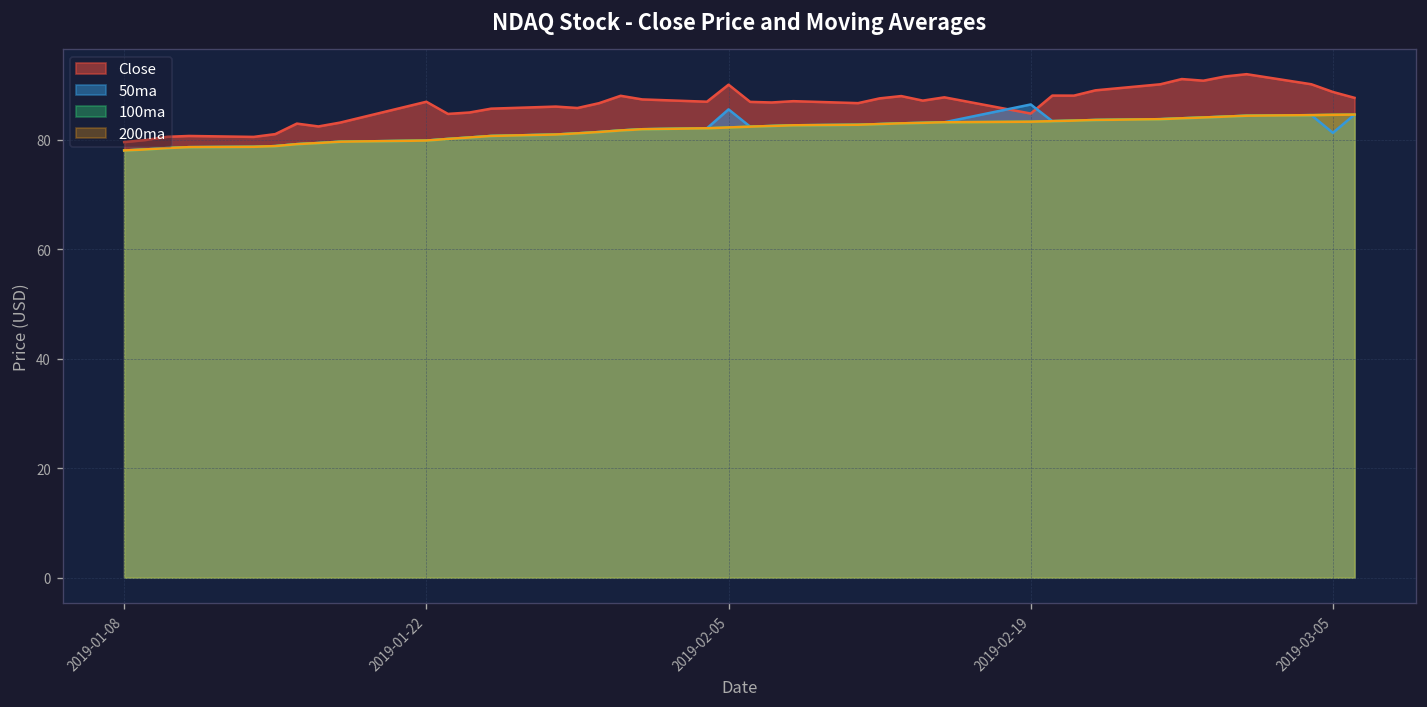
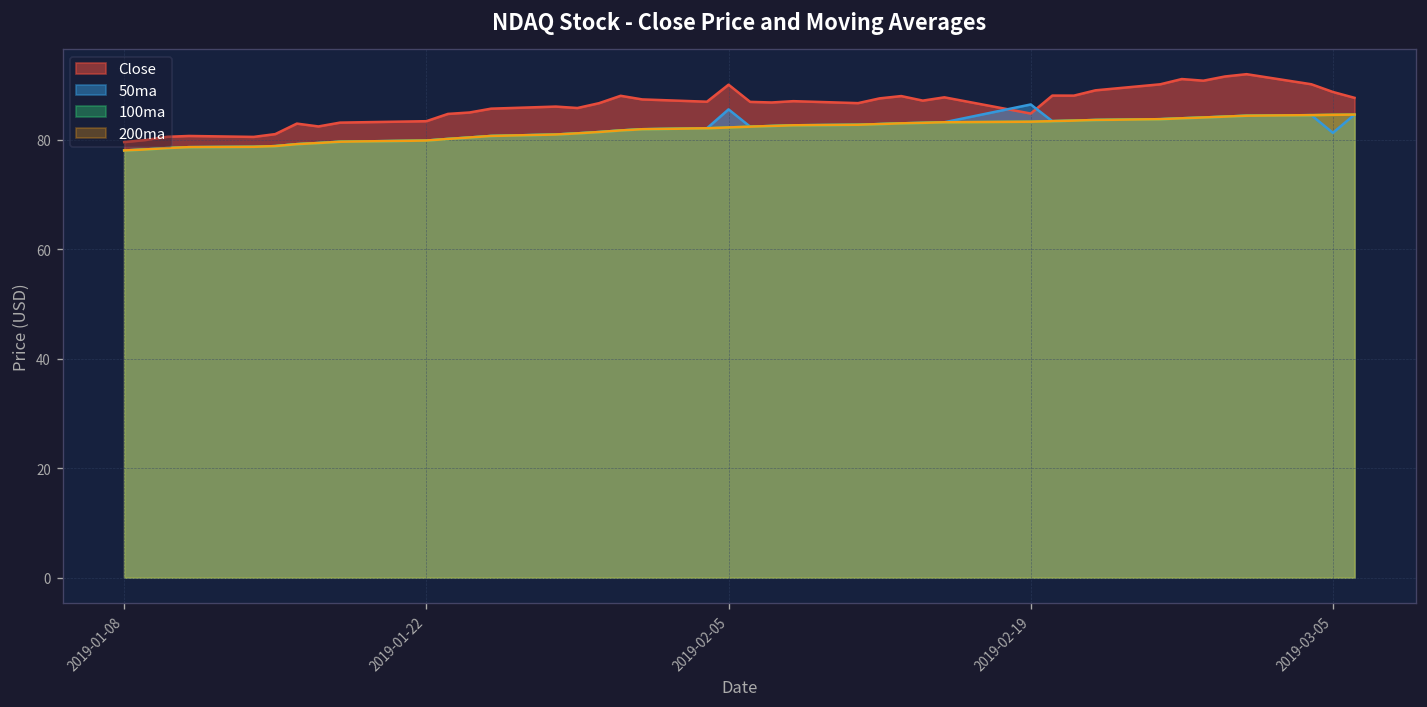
Close, 2019-01-22: 87 -> 83
